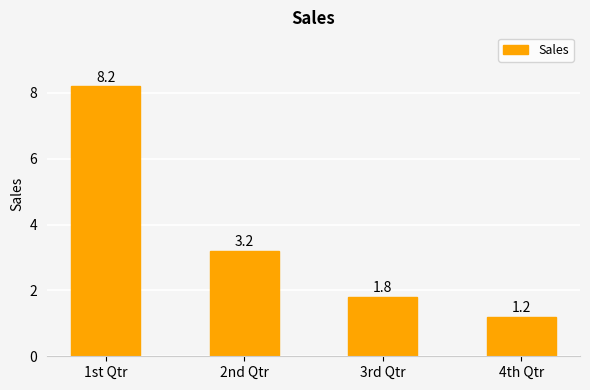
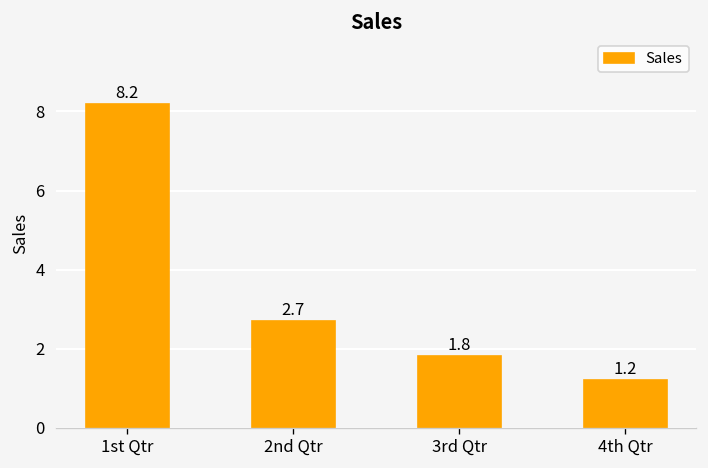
2nd Qtr: 3.2 -> 2.7
